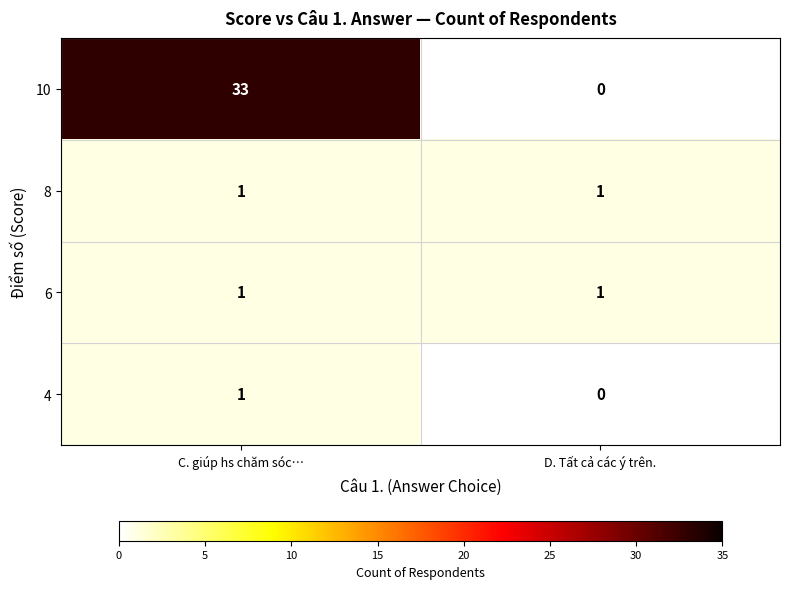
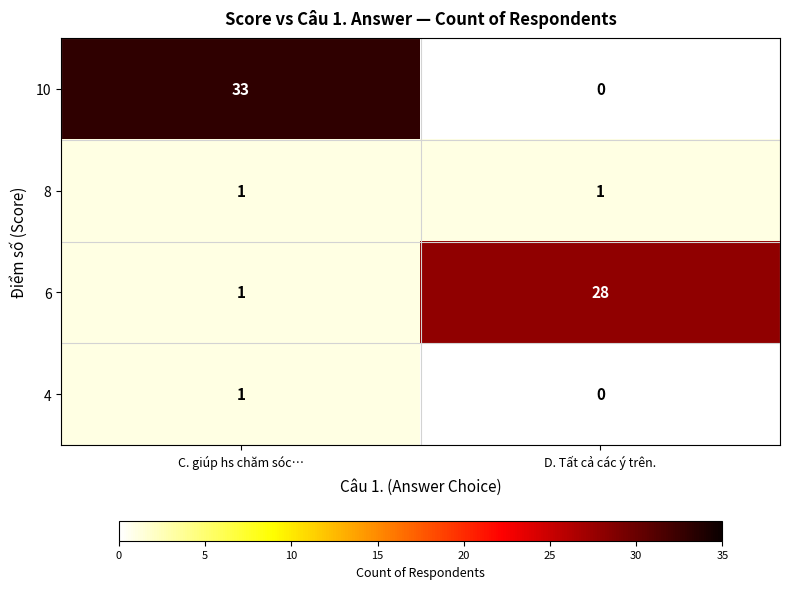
6, D. Tất cả các ý trên.: 1 -> 28
